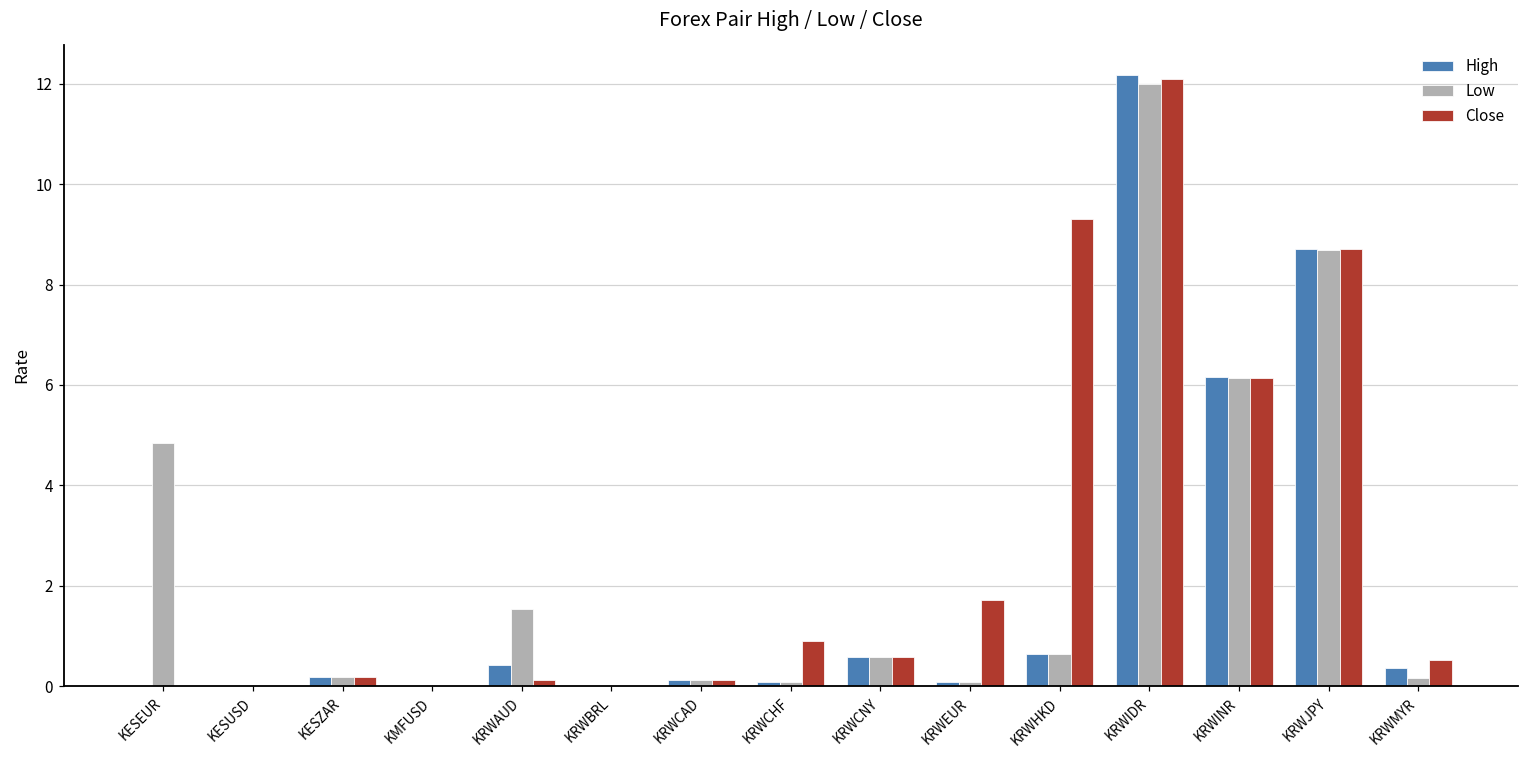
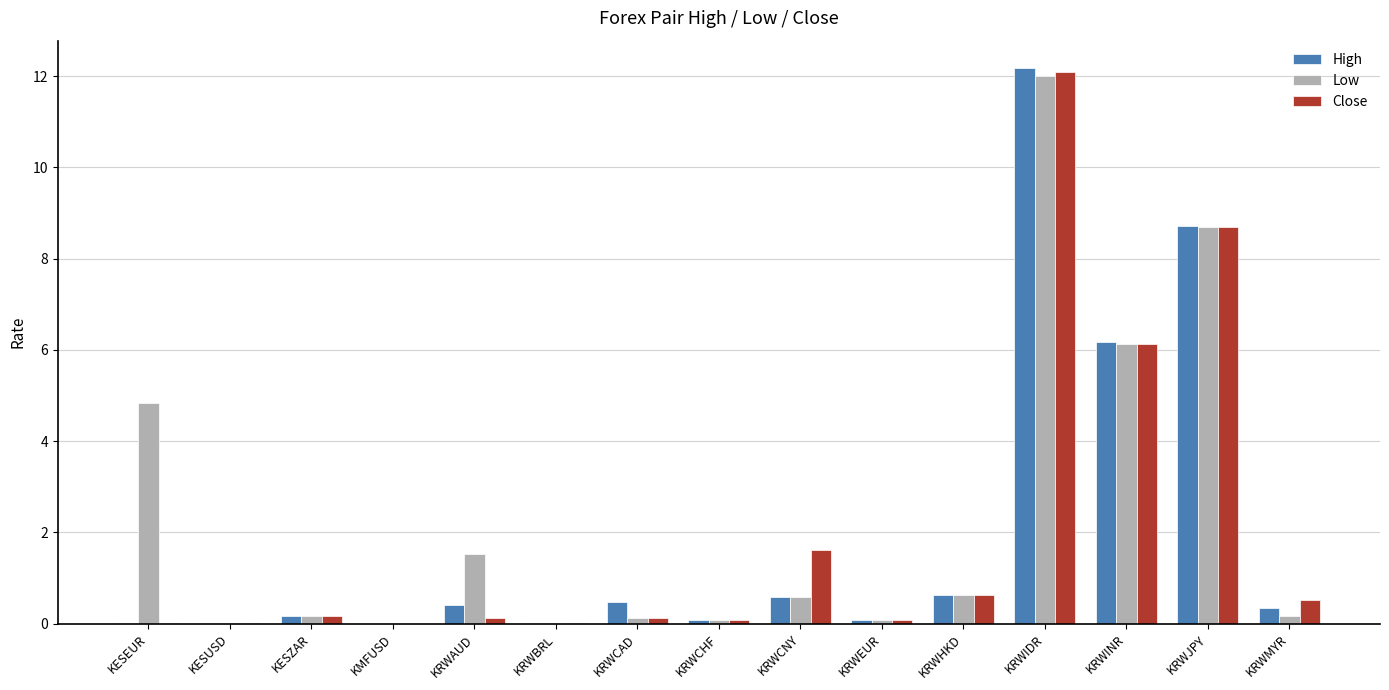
High, KRWCAD: 0.1 -> 0.5
Close, KRWCHF: 0.9 -> 0.1
Close, KRWCNY: 0.6 -> 1.6
Close, KRWEUR: 1.7 -> 0.1
Close, KRWHKD: 9.3 -> 0.6
